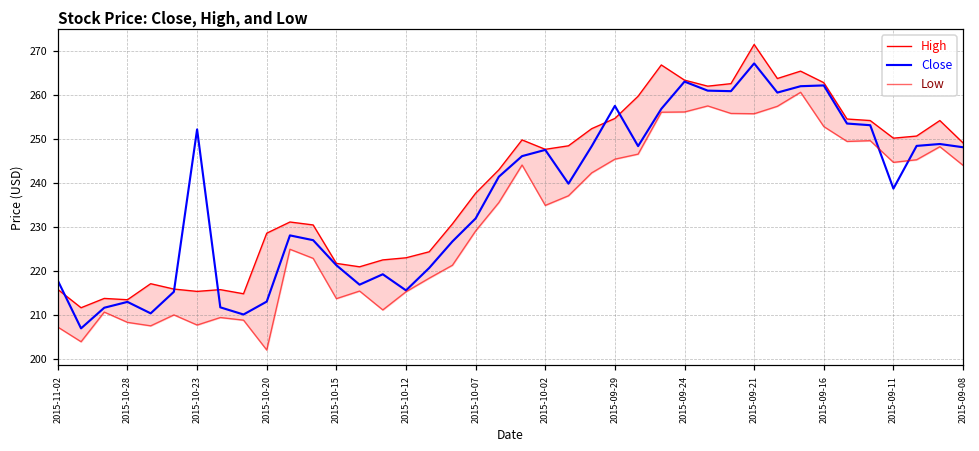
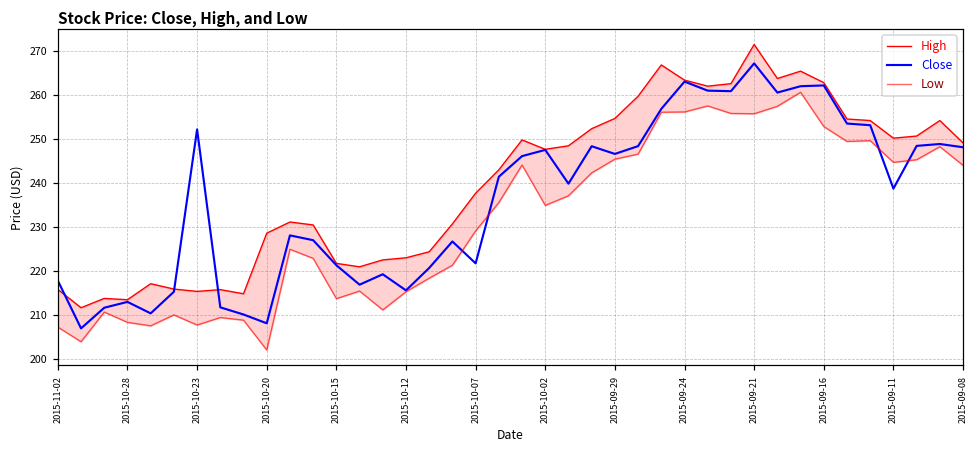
Close, 2015-10-20: 213 -> 208
Close, 2015-10-07: 232 -> 222
Close, 2015-09-29: 258 -> 247
